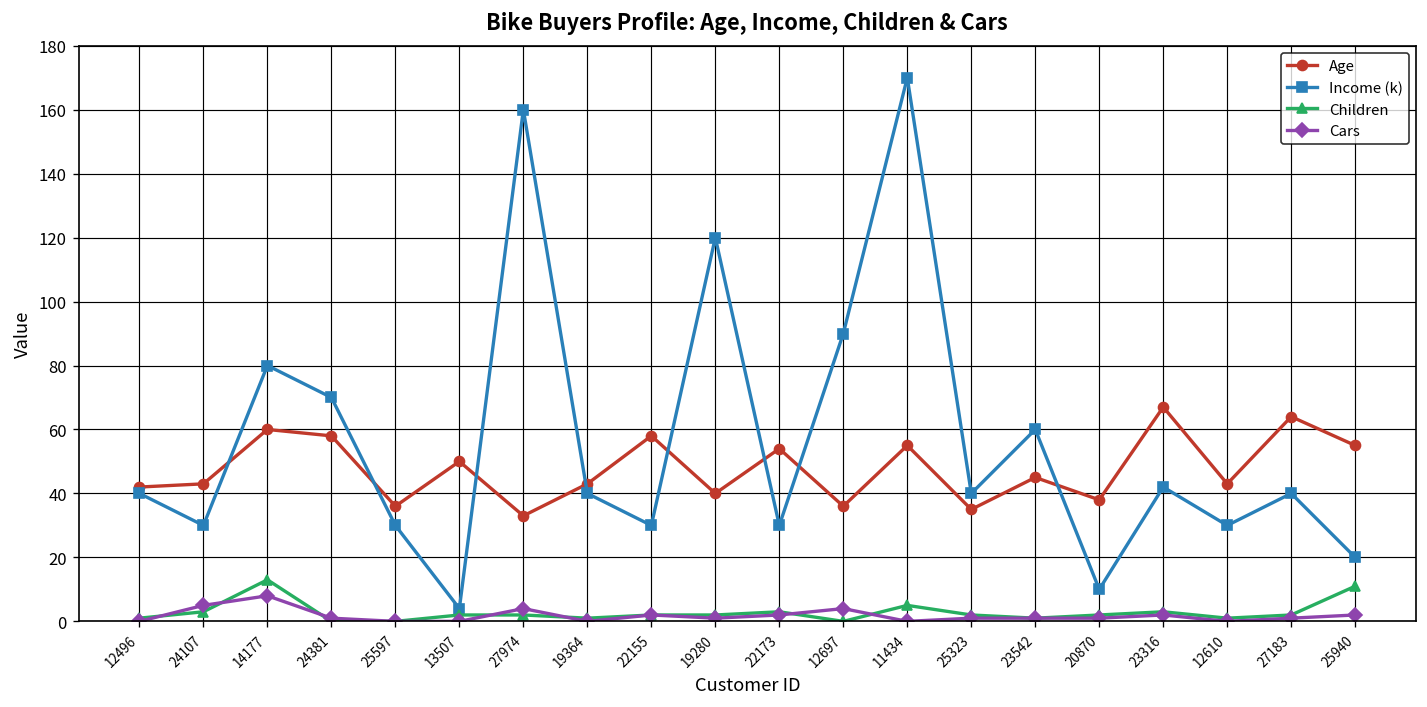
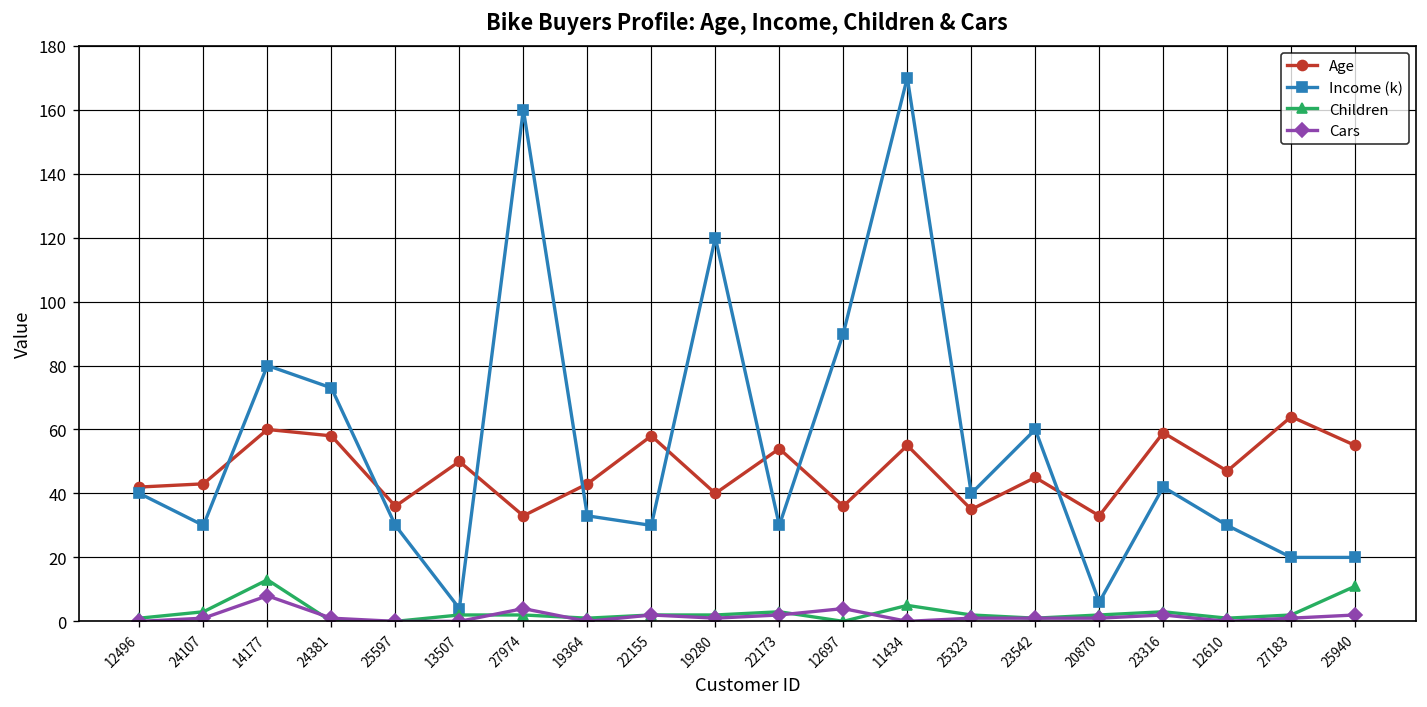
Cars, 24107: 5 -> 1
Income (k), 24381: 70 -> 73
Income (k), 19364: 40 -> 33
Age, 20870: 38 -> 33
Income (k), 20870: 10 -> 6
Age, 23316: 67 -> 59
Age, 12610: 43 -> 47
Income (k), 27183: 40 -> 20
